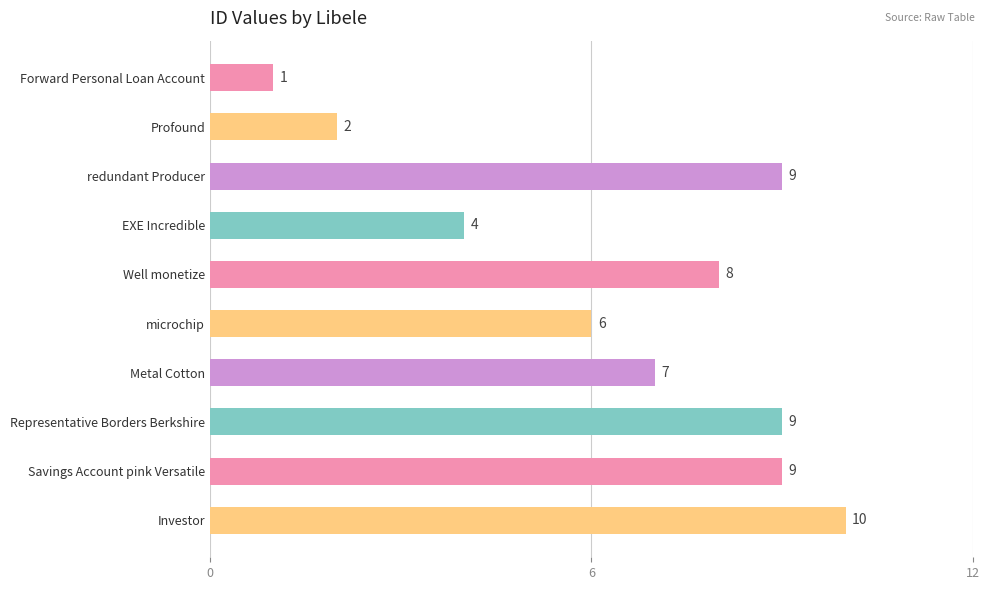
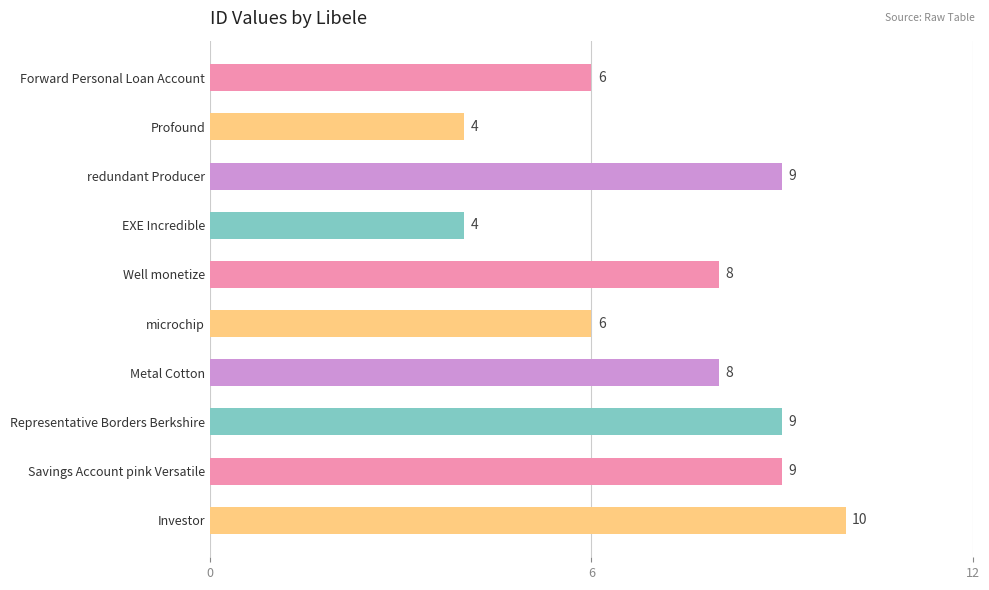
Forward Personal Loan Account: 1 -> 6
Profound: 2 -> 4
Metal Cotton: 7 -> 8
